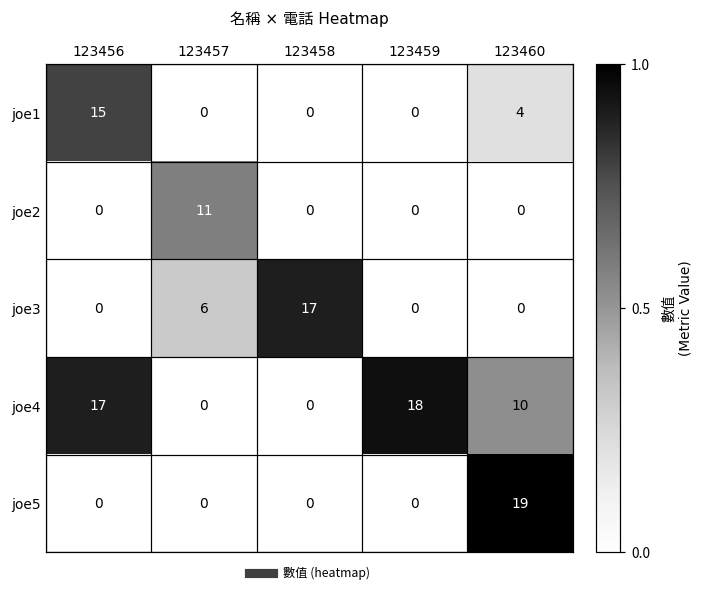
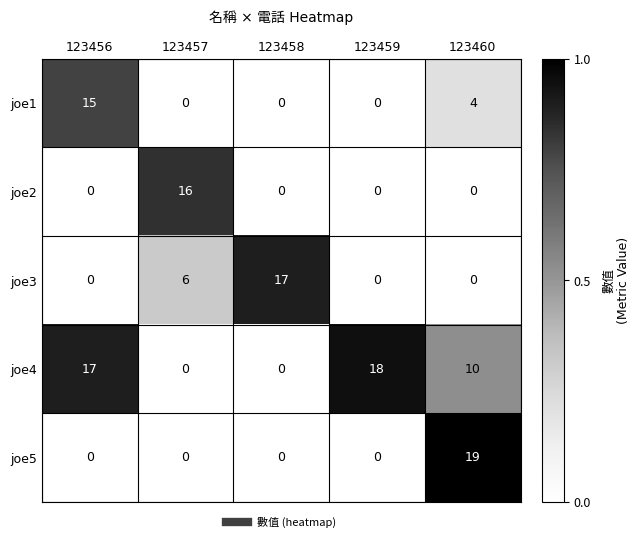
joe2, 123457: 11 -> 16
